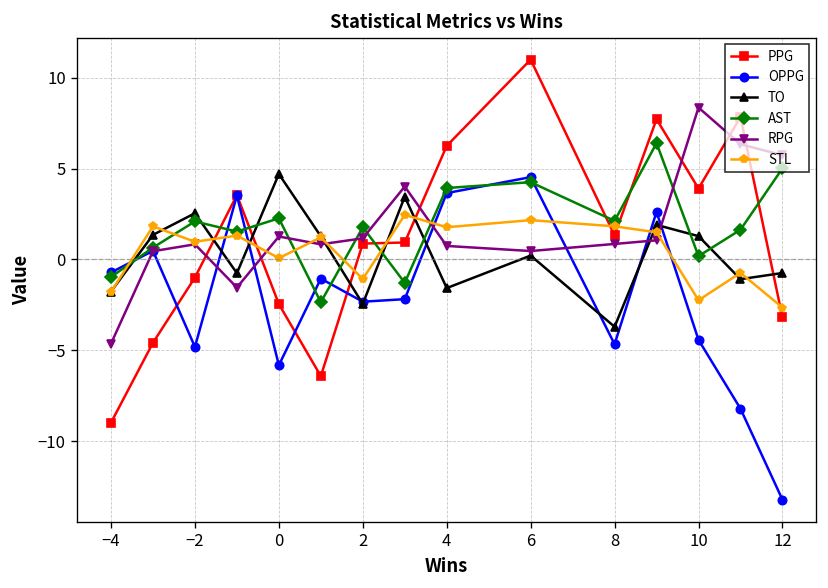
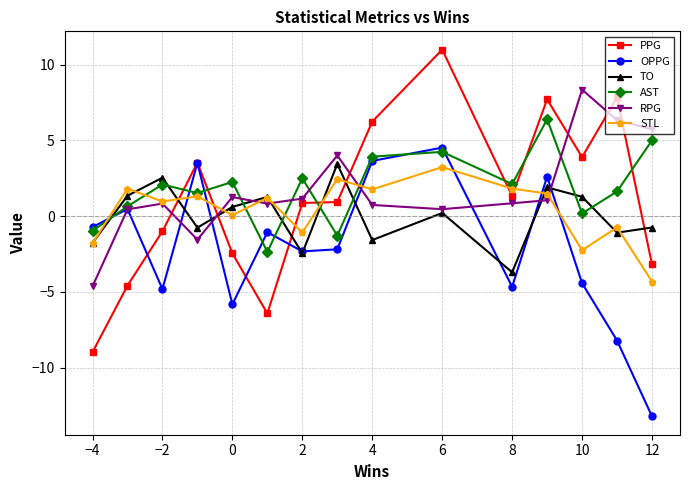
TO, 0: 4.7 -> 0.6
AST, 2: 1.8 -> 2.5
STL, 6: 2.2 -> 3.2
STL, 12: -2.7 -> -4.3
